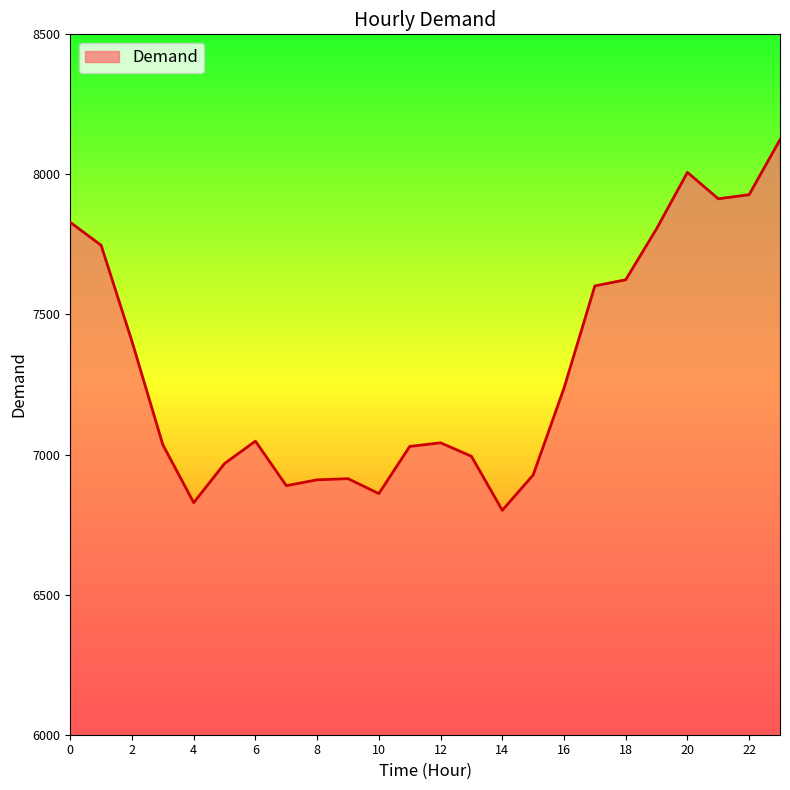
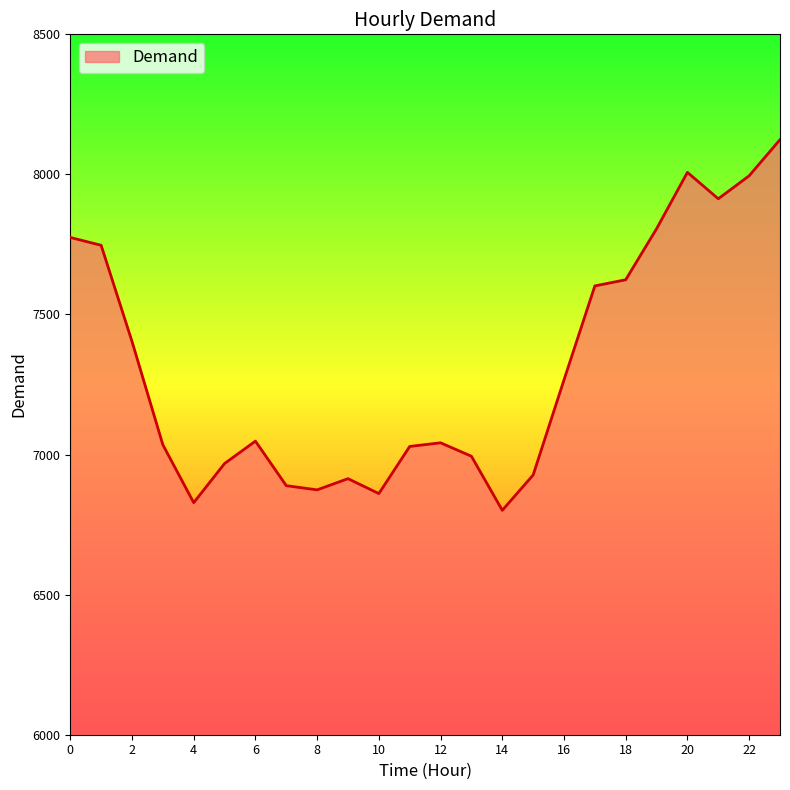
0: 7830 -> 7780
8: 6910 -> 6870
16: 7240 -> 7270
22: 7930 -> 8000
